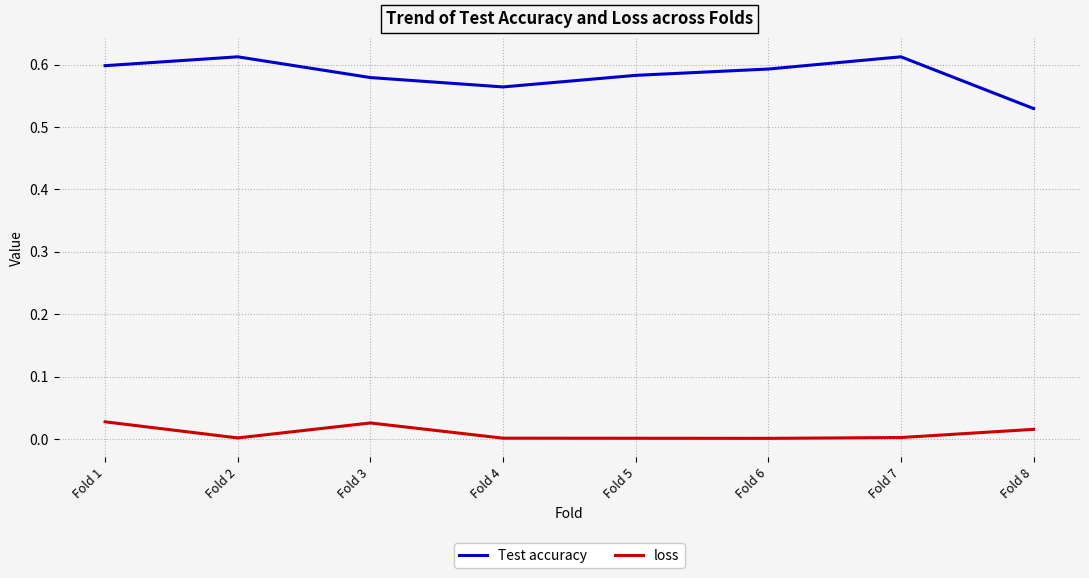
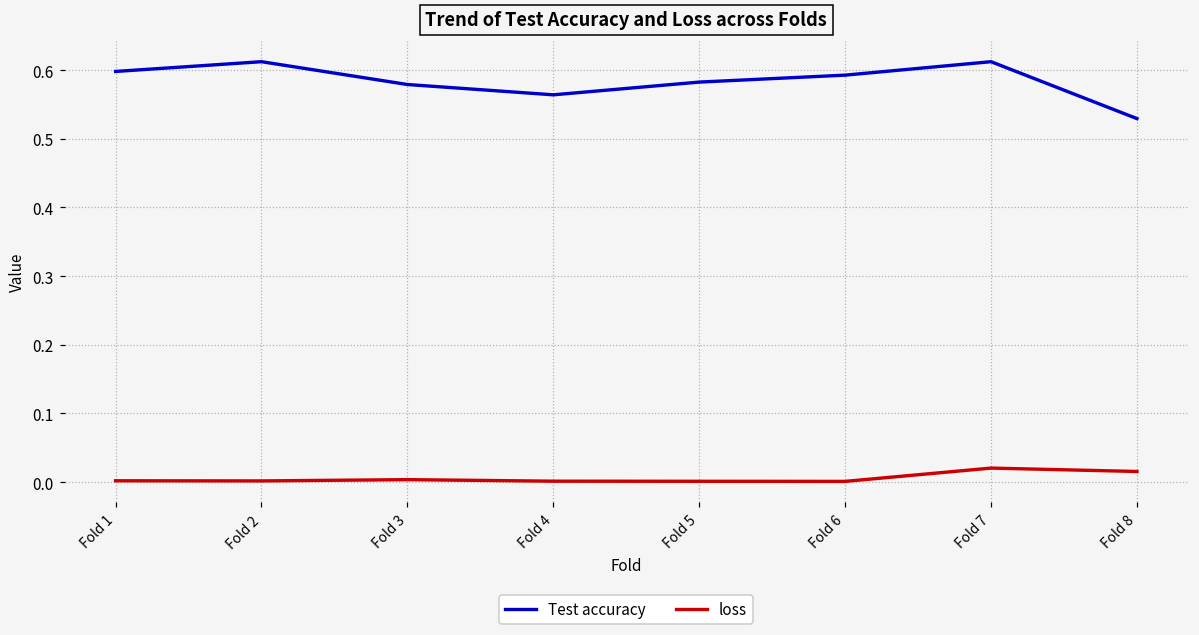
loss, Fold 1: 0.03 -> 0.00
loss, Fold 3: 0.03 -> 0.00
loss, Fold 7: 0.00 -> 0.02
